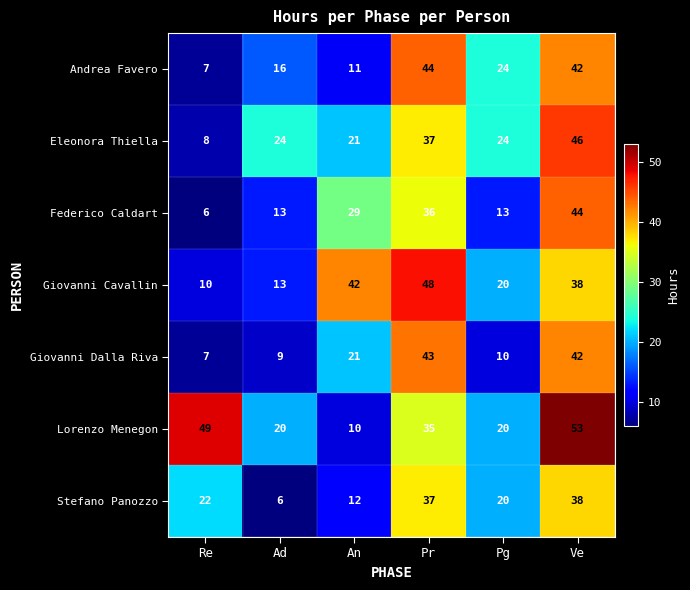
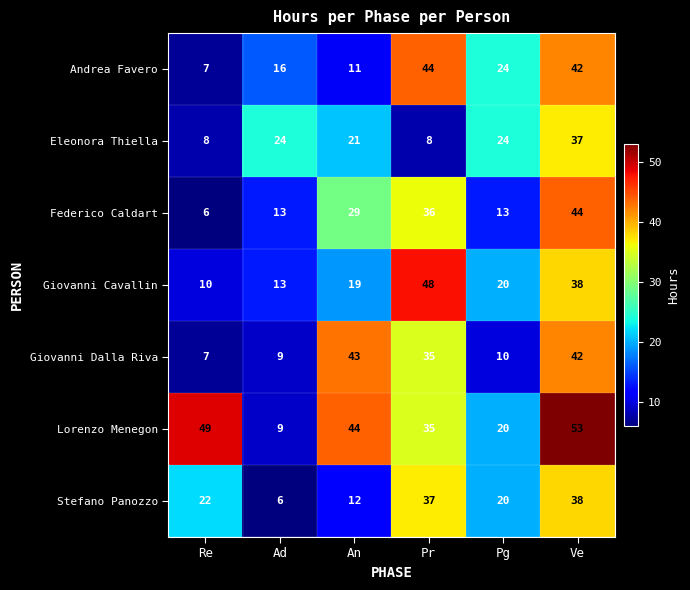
Eleonora Thiella, Pr: 37 -> 8
Eleonora Thiella, Ve: 46 -> 37
Giovanni Cavallin, An: 42 -> 19
Giovanni Dalla Riva, An: 21 -> 43
Giovanni Dalla Riva, Pr: 43 -> 35
Lorenzo Menegon, Ad: 20 -> 9
Lorenzo Menegon, An: 10 -> 44
